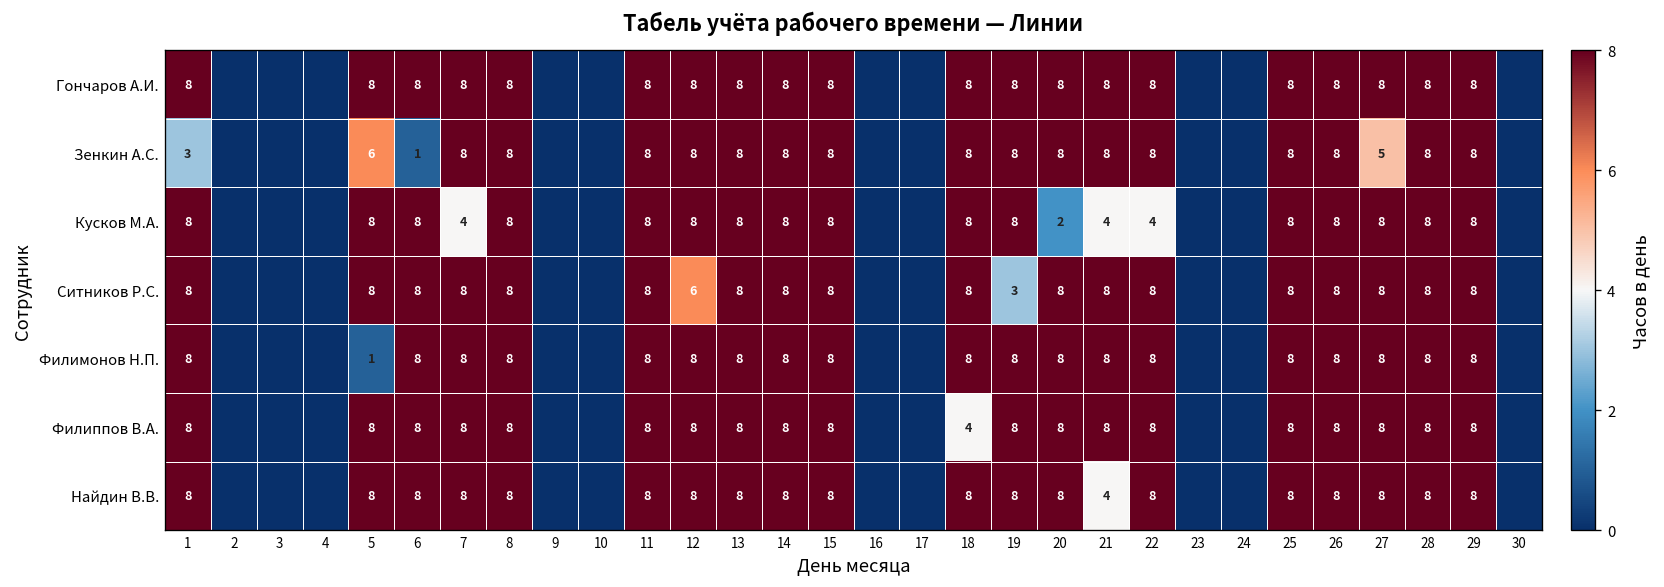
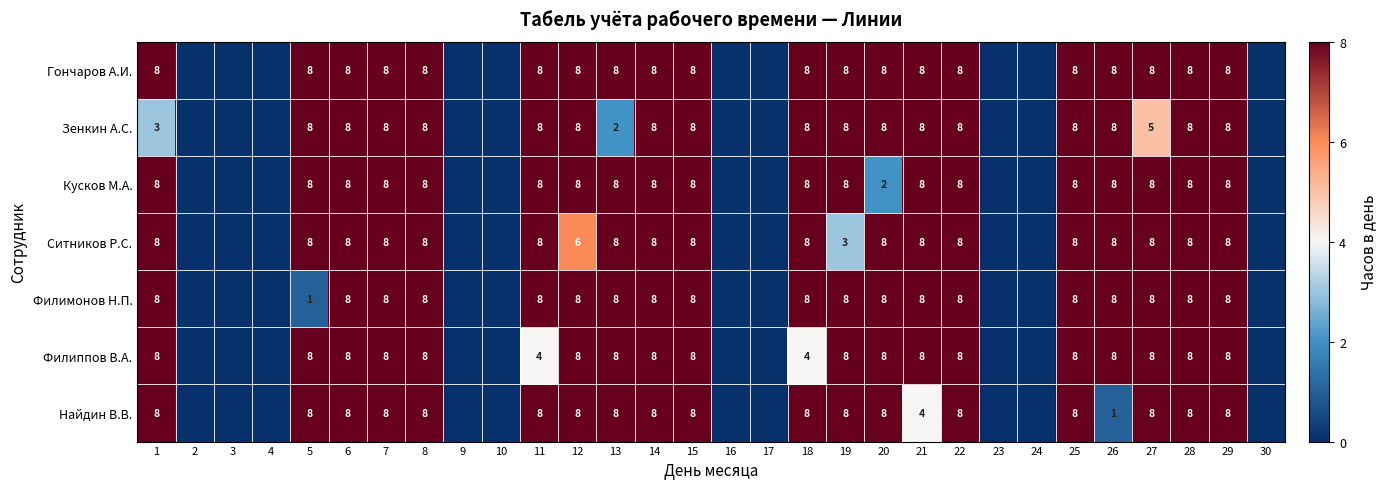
Зенкин А.С., 5: 6 -> 8
Зенкин А.С., 6: 1 -> 8
Зенкин А.С., 13: 8 -> 2
Кусков М.А., 7: 4 -> 8
Кусков М.А., 21: 4 -> 8
Кусков М.А., 22: 4 -> 8
Филиппов В.А., 11: 8 -> 4
Найдин В.В., 26: 8 -> 1
